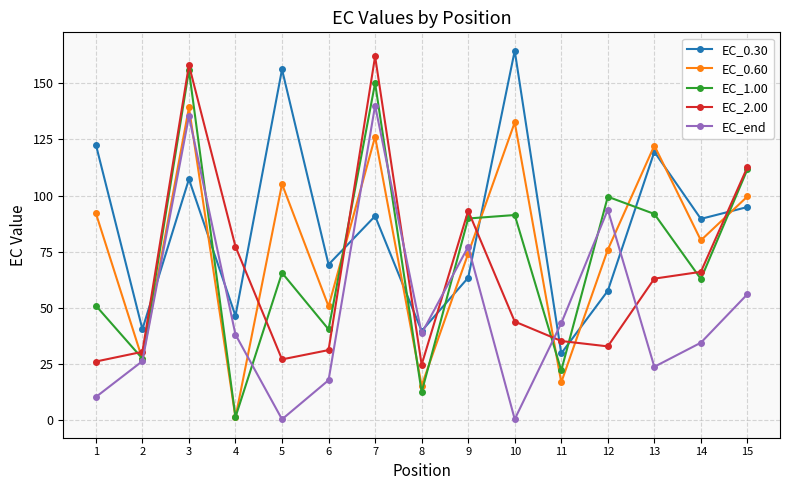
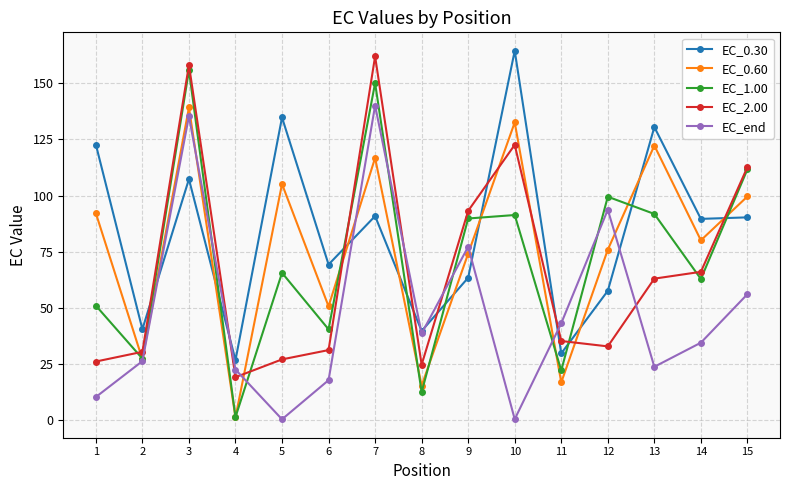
EC_0.30, 4: 46 -> 27
EC_2.00, 4: 77 -> 19
EC_end, 4: 38 -> 23
EC_0.30, 5: 156 -> 135
EC_0.60, 7: 126 -> 117
EC_2.00, 10: 44 -> 123
EC_0.30, 13: 119 -> 130
EC_0.30, 15: 95 -> 90
